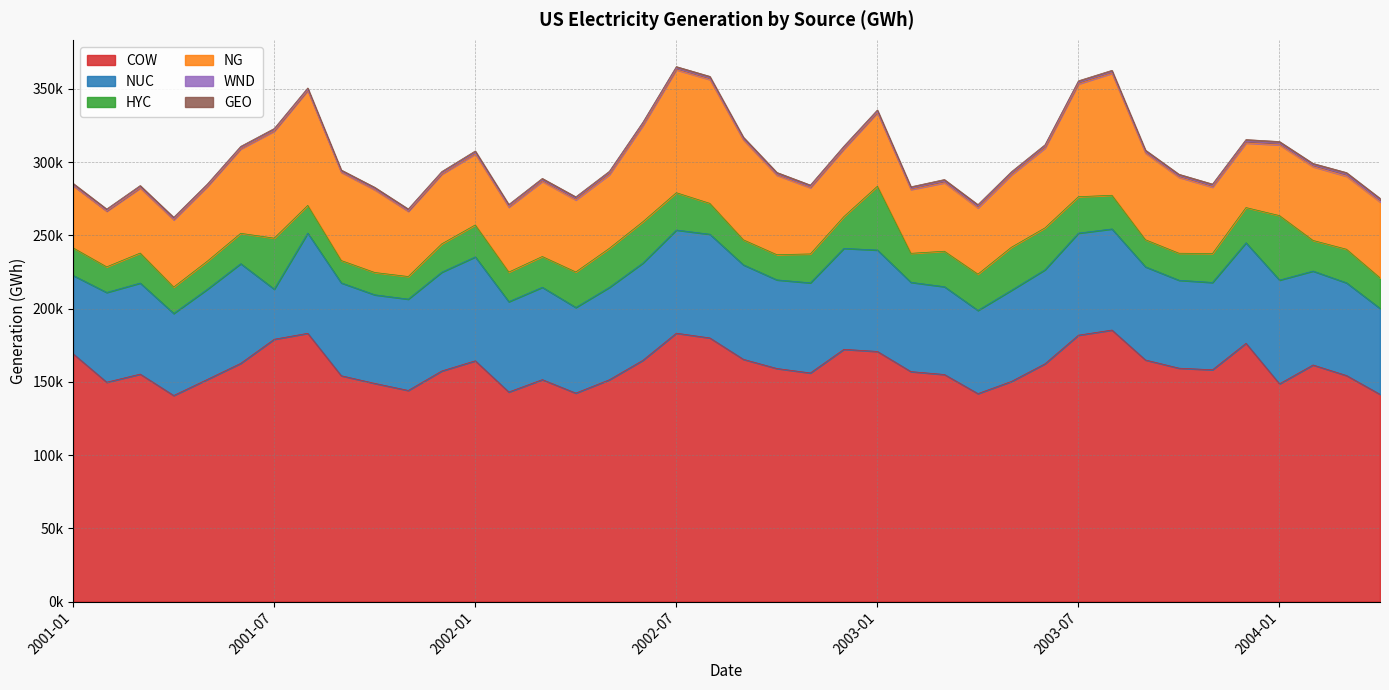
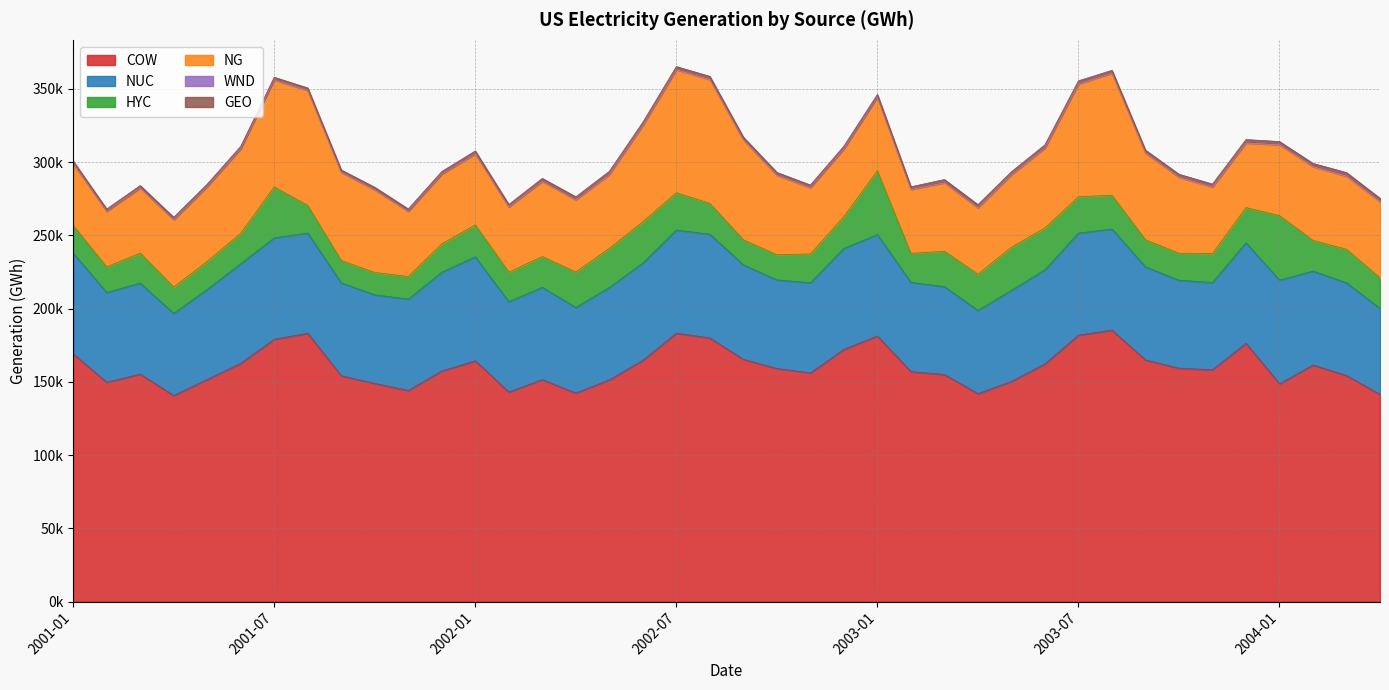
NUC, 2001-01: 53000 -> 69000
NUC, 2001-07: 34000 -> 69000
COW, 2003-01: 171000 -> 181000
